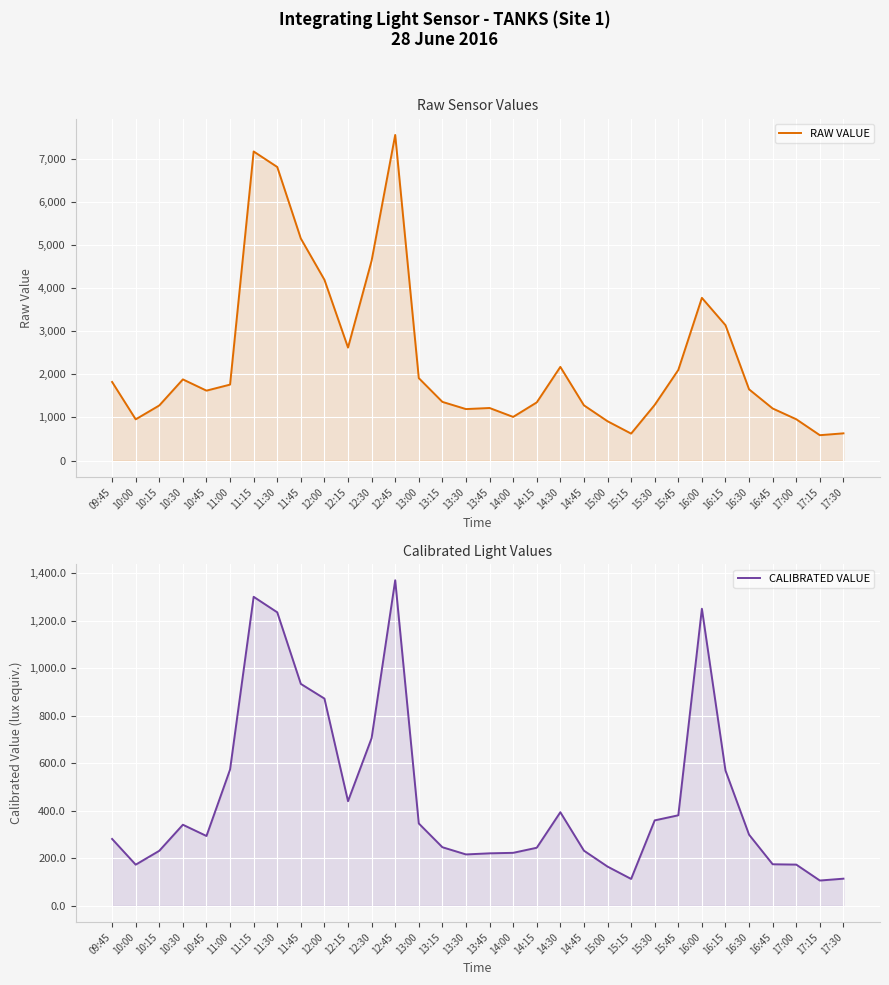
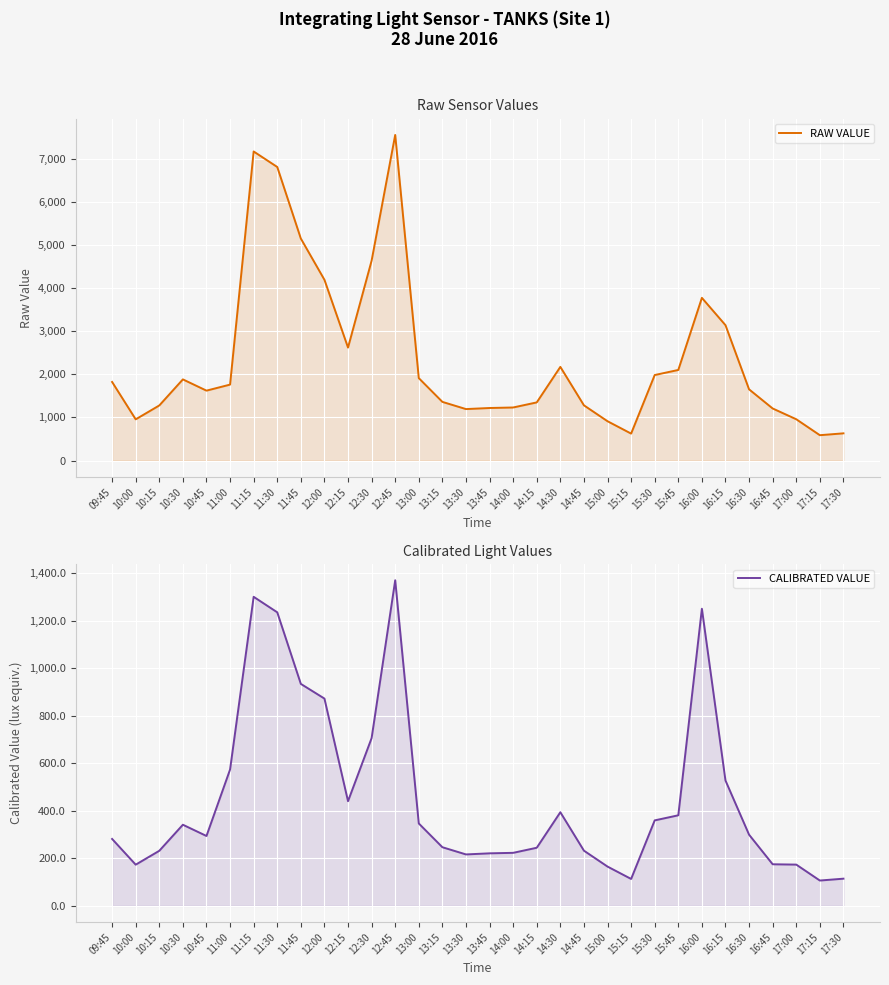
Raw Sensor Values, 14:00: 1,000 -> 1,200
Raw Sensor Values, 15:30: 1,300 -> 2,000
Calibrated Light Values, 16:15: 570 -> 530
